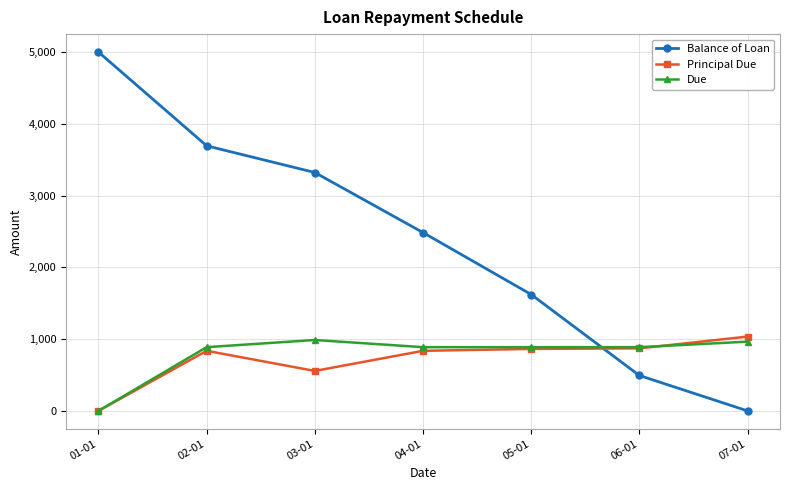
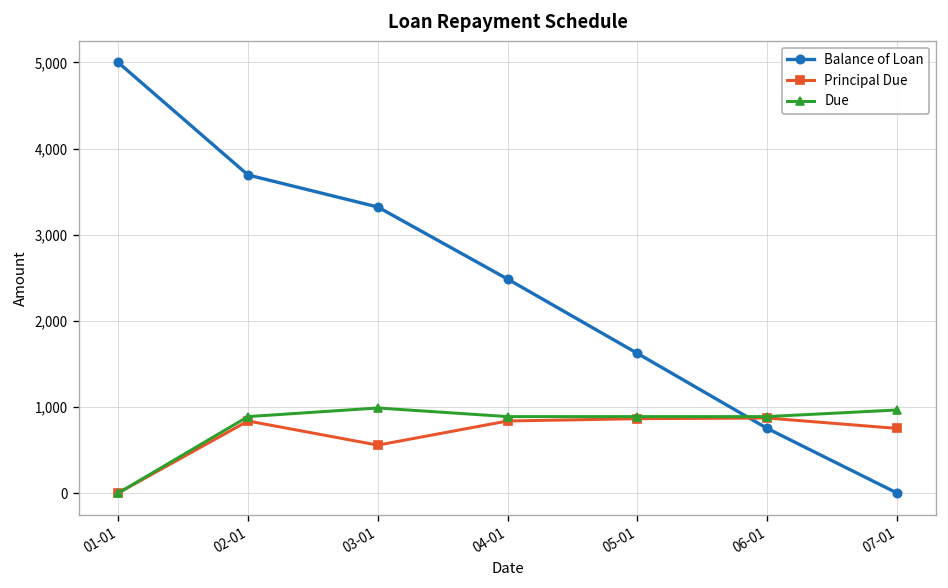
Balance of Loan, 06-01: 500 -> 800
Principal Due, 07-01: 1,000 -> 800
